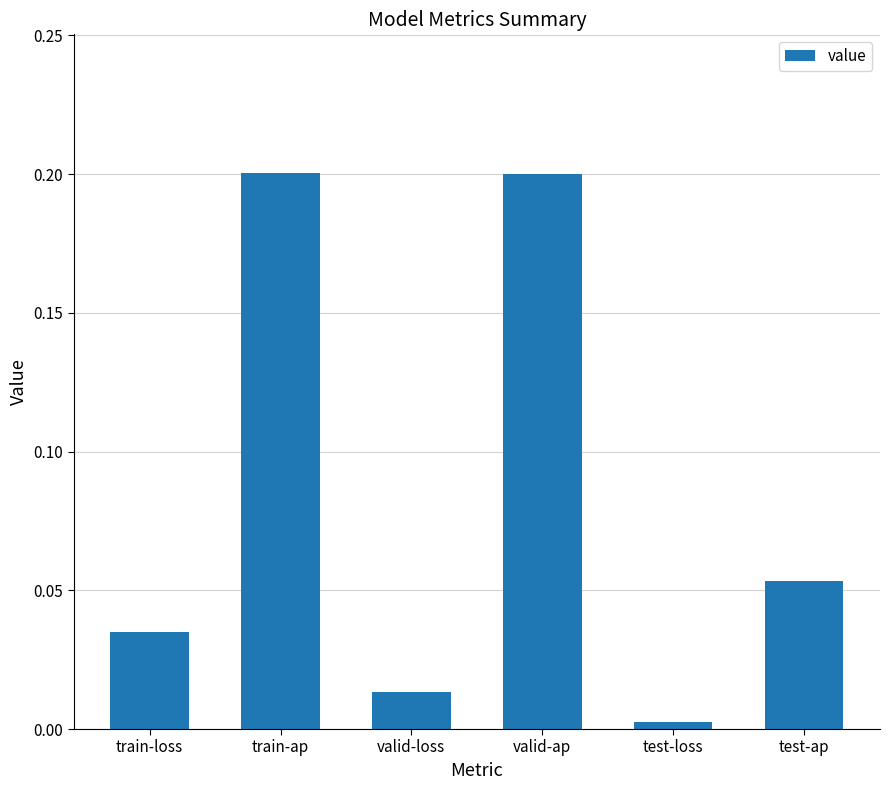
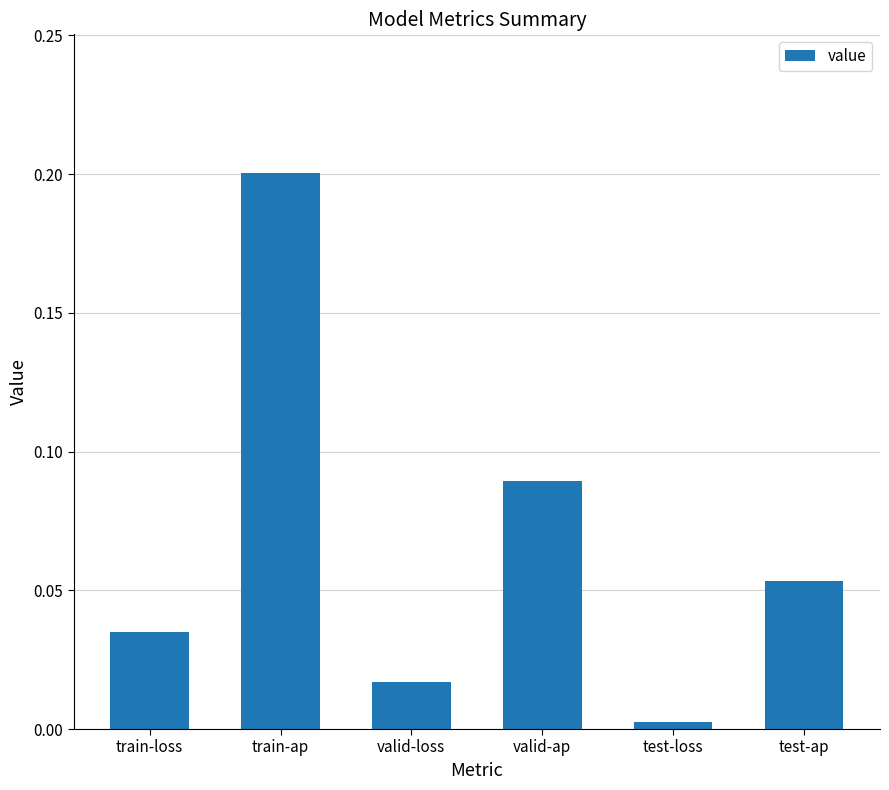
valid-loss: 0.013 -> 0.017
valid-ap: 0.200 -> 0.089
